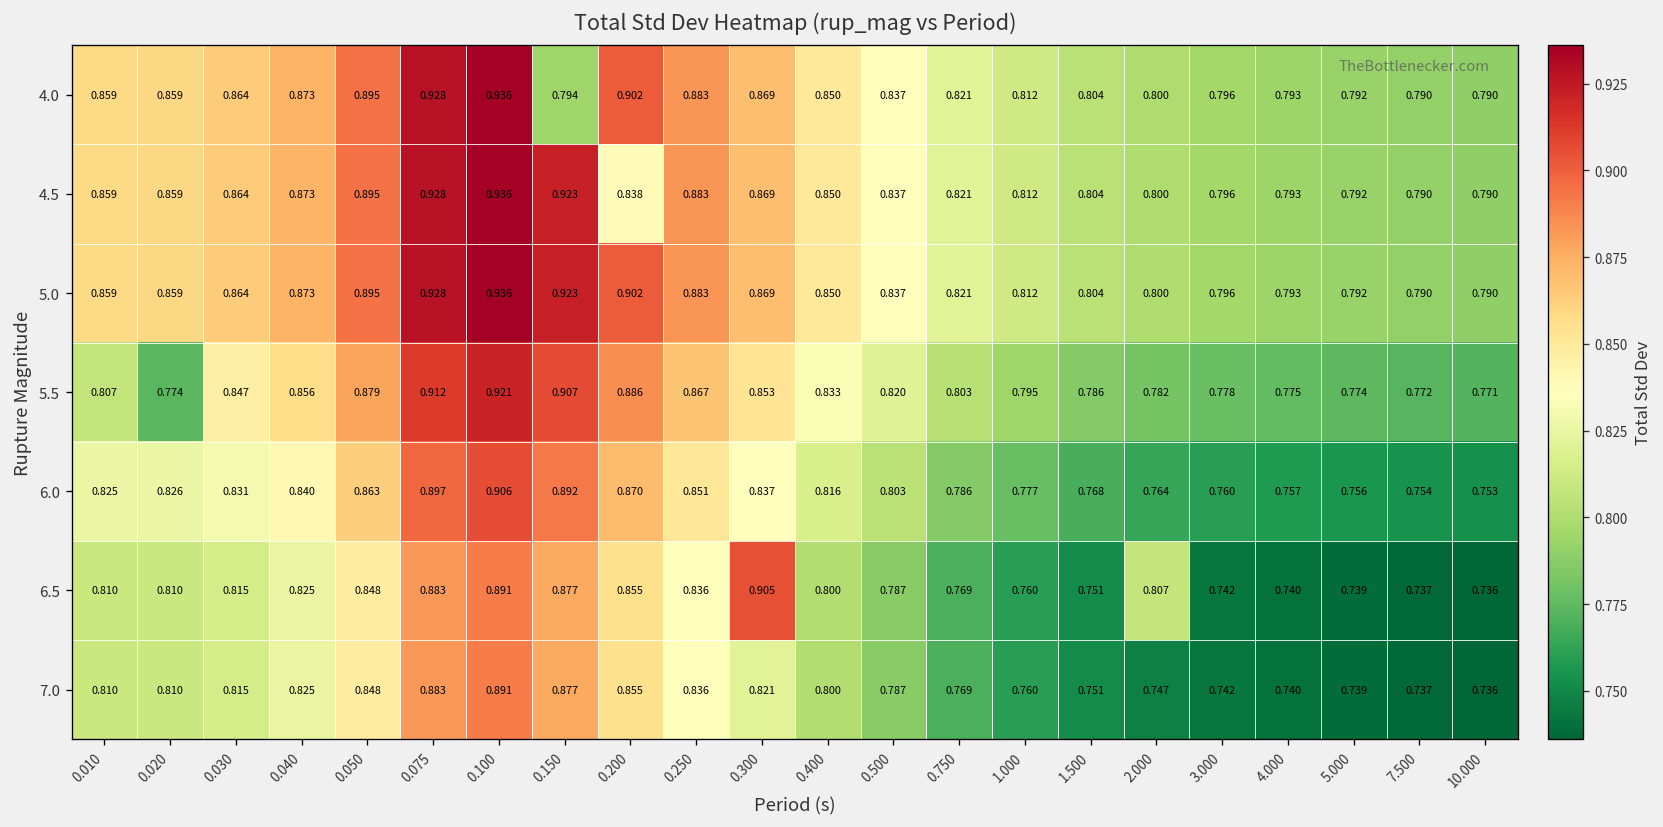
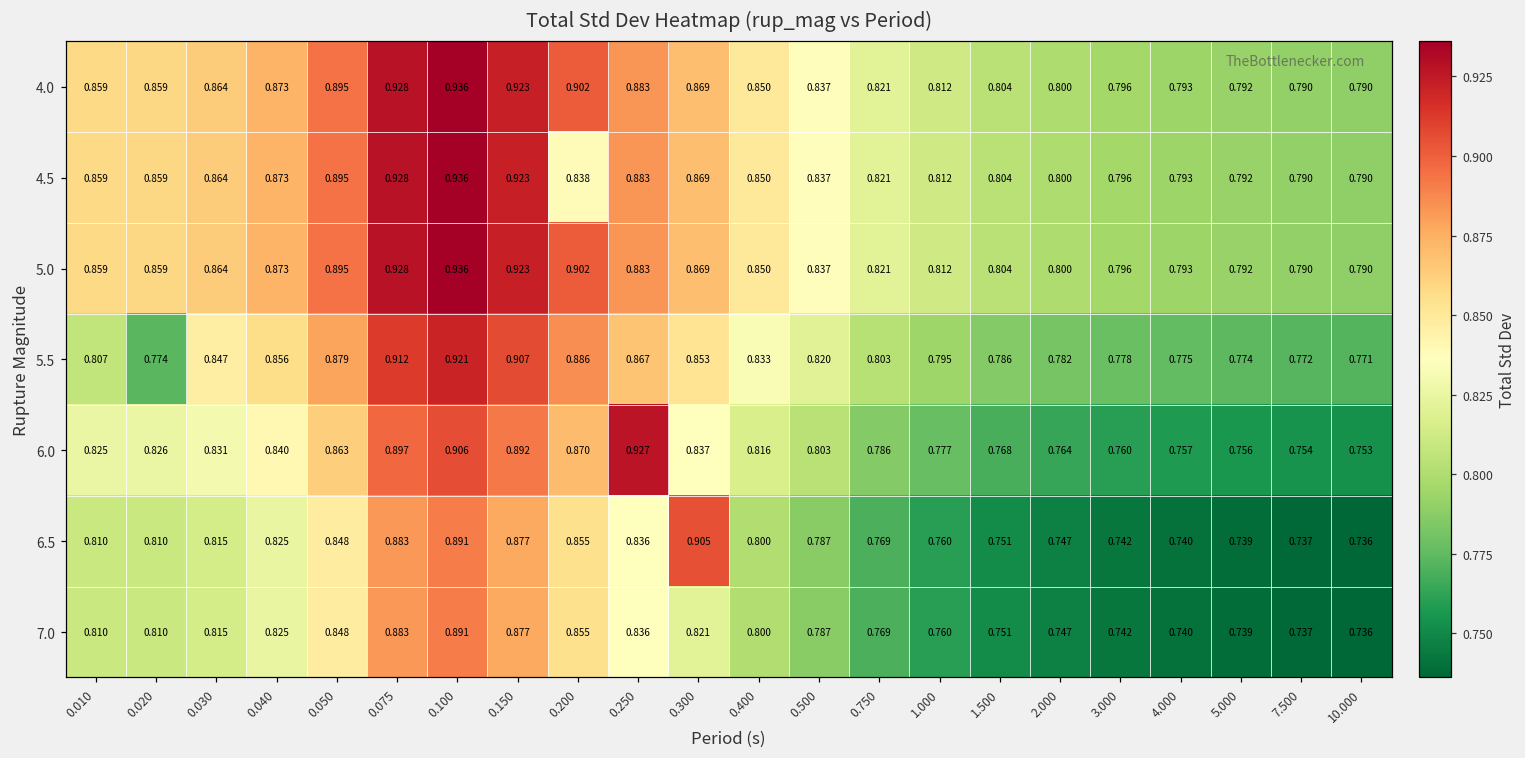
4.0, 0.150: 0.794 -> 0.923
6.0, 0.250: 0.851 -> 0.927
6.5, 2.000: 0.807 -> 0.747
